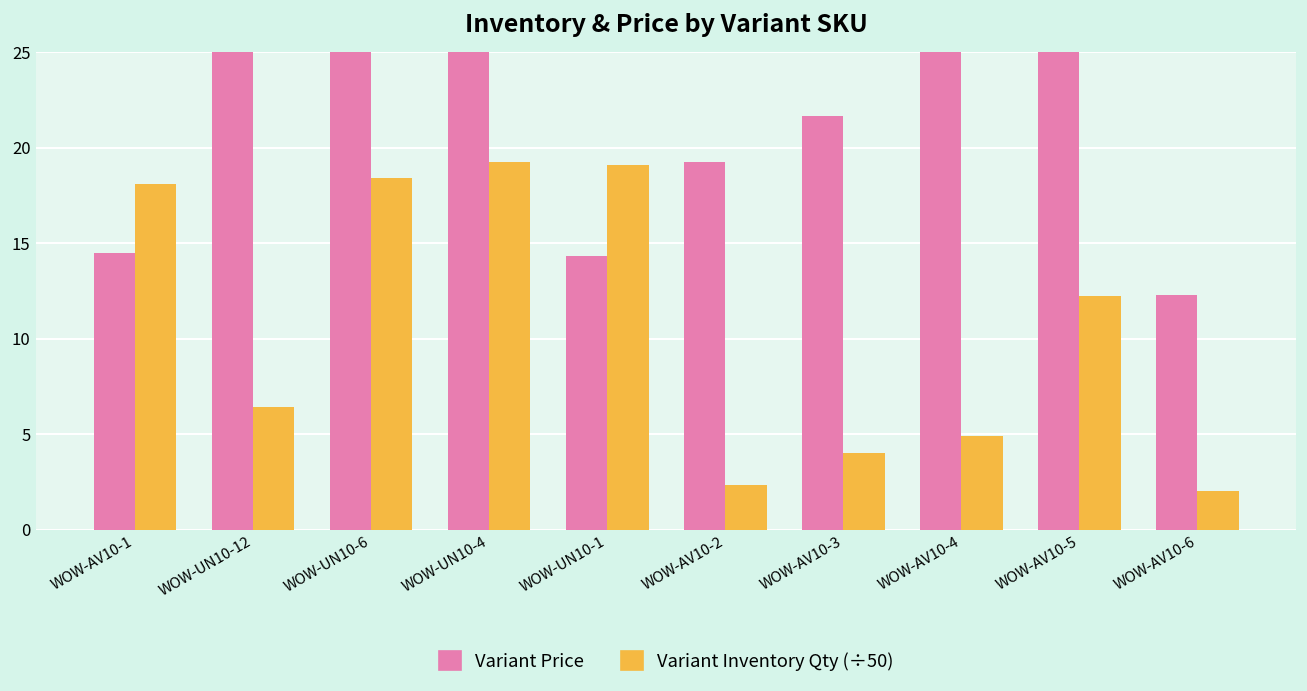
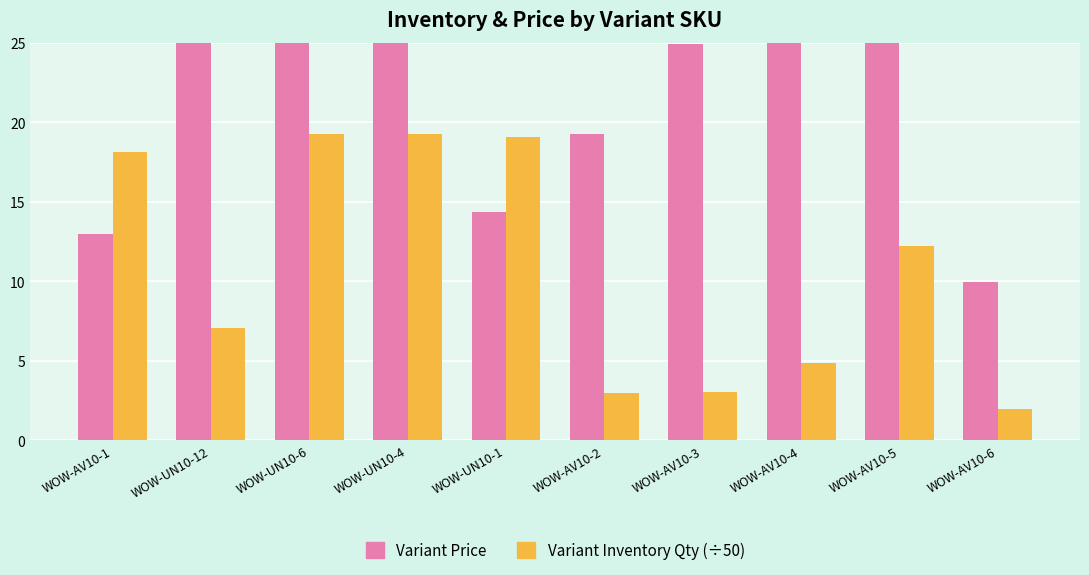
Variant Price, WOW-AV10-1: 14.5 -> 13.0
Variant Inventory Qty (÷50), WOW-UN10-12: 6.4 -> 7.1
Variant Inventory Qty (÷50), WOW-UN10-6: 18.4 -> 19.2
Variant Inventory Qty (÷50), WOW-AV10-2: 2.3 -> 3.0
Variant Price, WOW-AV10-3: 21.7 -> 25.0
Variant Inventory Qty (÷50), WOW-AV10-3: 4.0 -> 3.0
Variant Price, WOW-AV10-6: 12.3 -> 10.0
